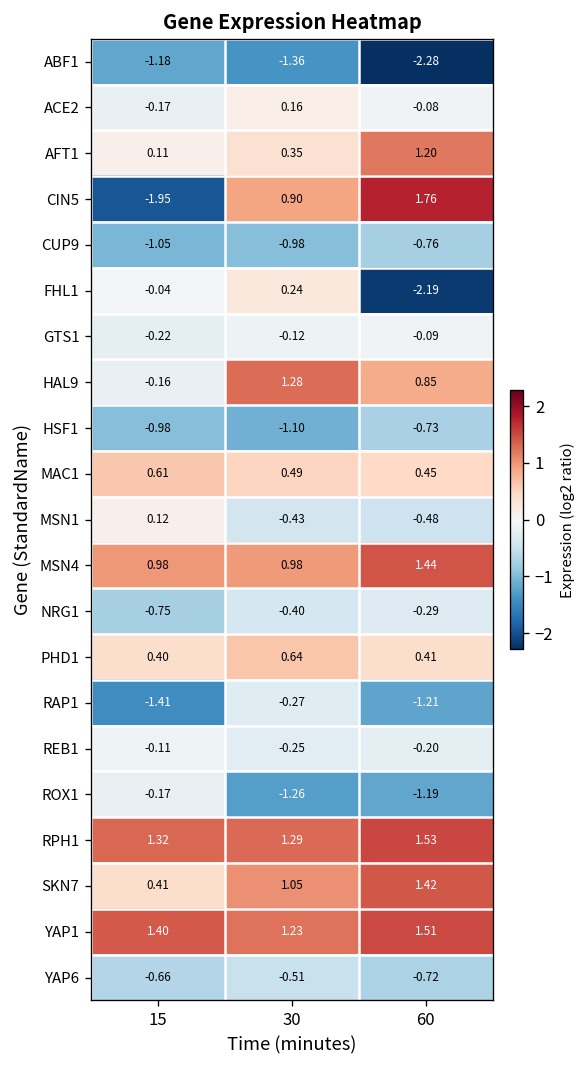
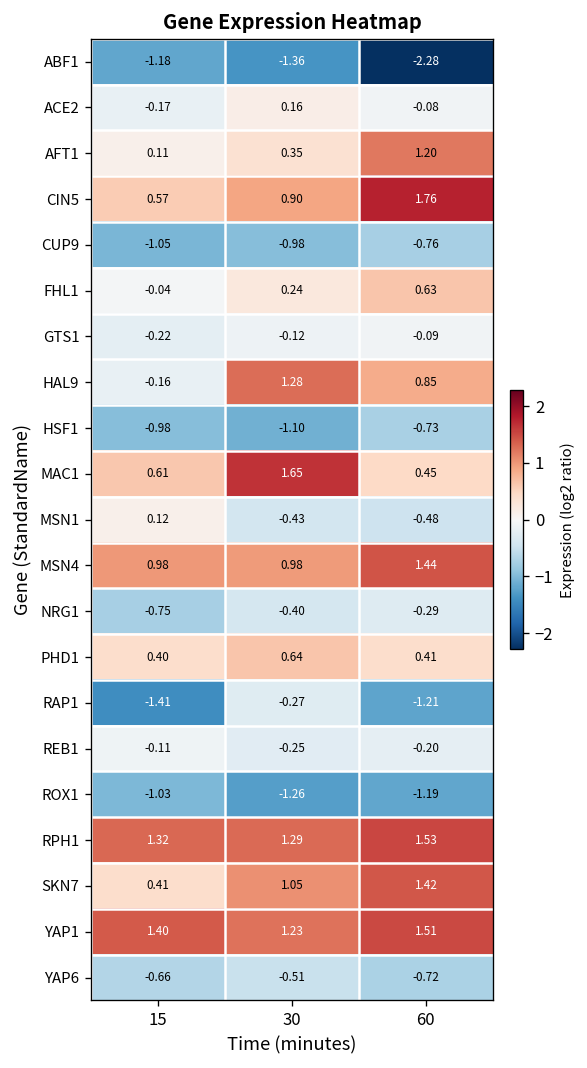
CIN5, 15: -1.95 -> 0.57
FHL1, 60: -2.19 -> 0.63
MAC1, 30: 0.49 -> 1.65
ROX1, 15: -0.17 -> -1.03
